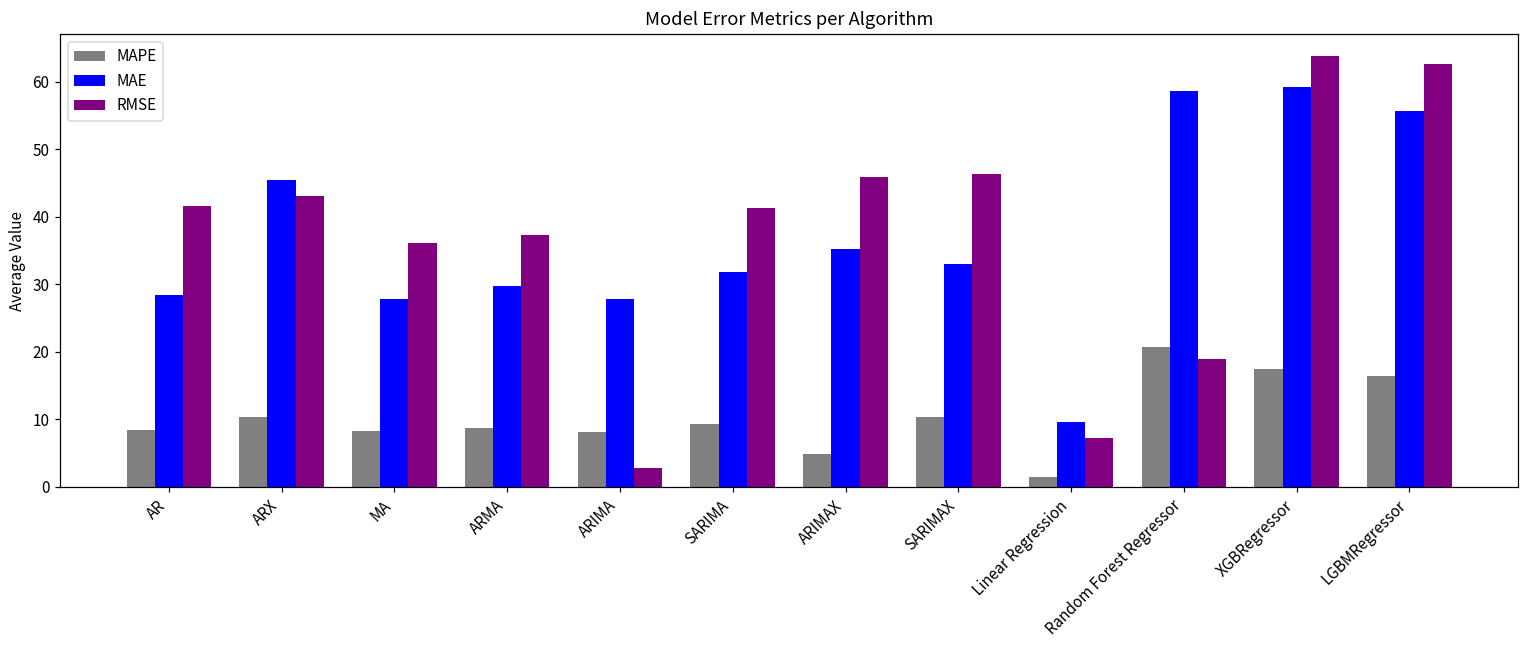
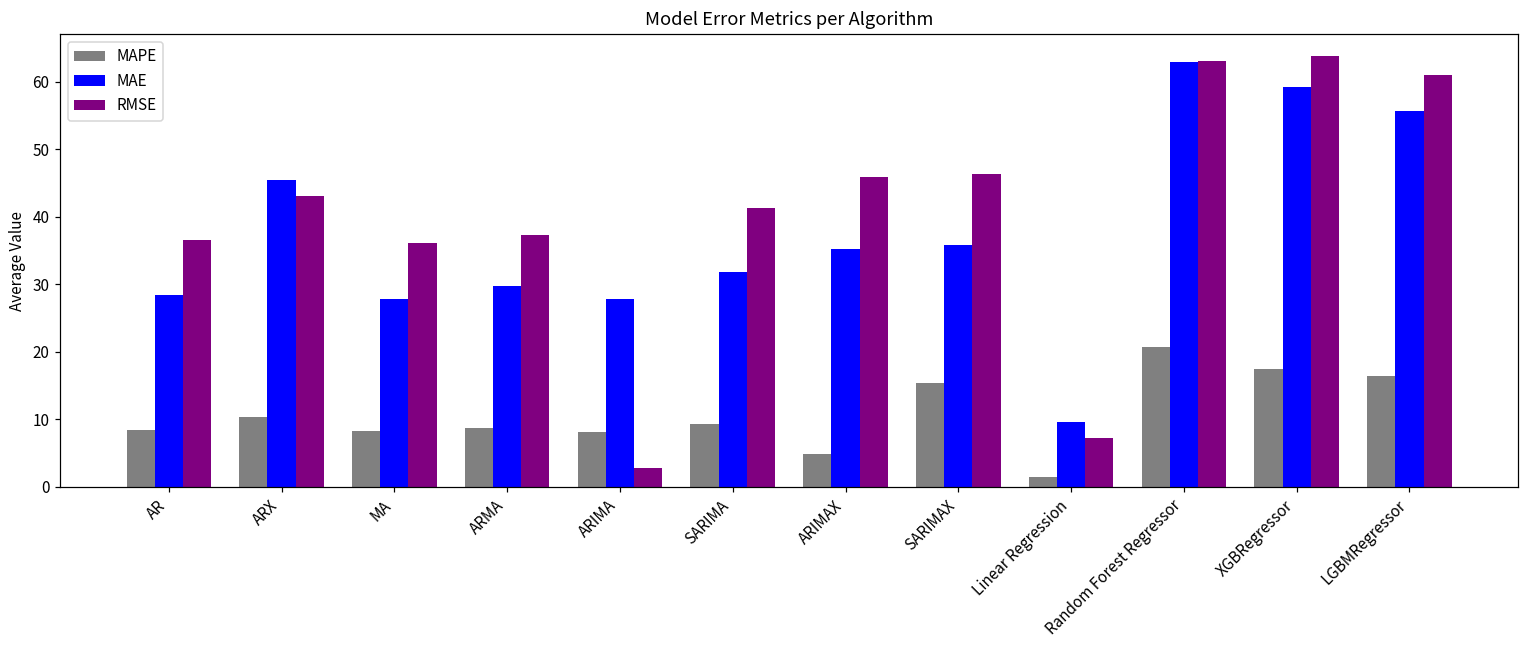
RMSE, AR: 42 -> 37
MAPE, SARIMAX: 10 -> 15
MAE, SARIMAX: 33 -> 36
MAE, Random Forest Regressor: 59 -> 63
RMSE, Random Forest Regressor: 19 -> 63
RMSE, LGBMRegressor: 63 -> 61
